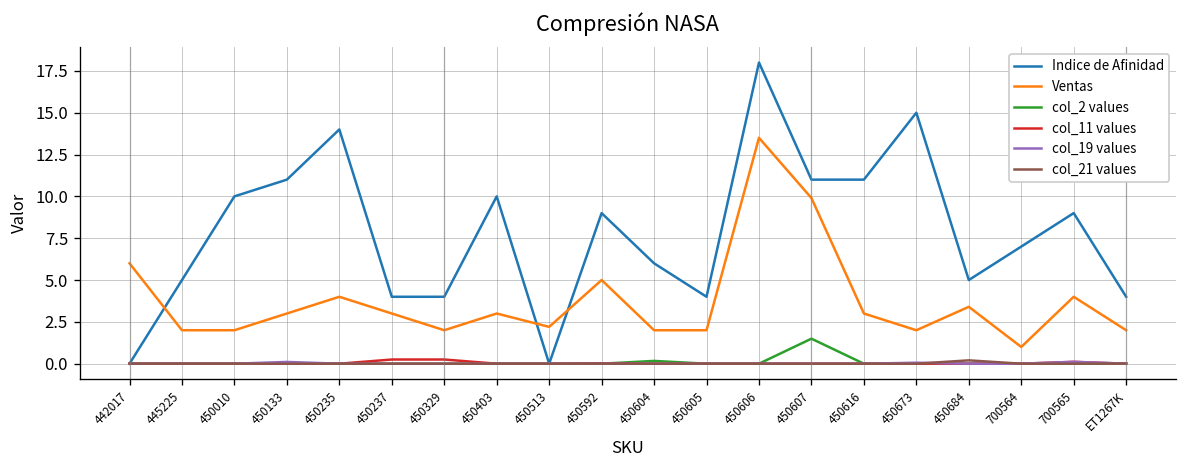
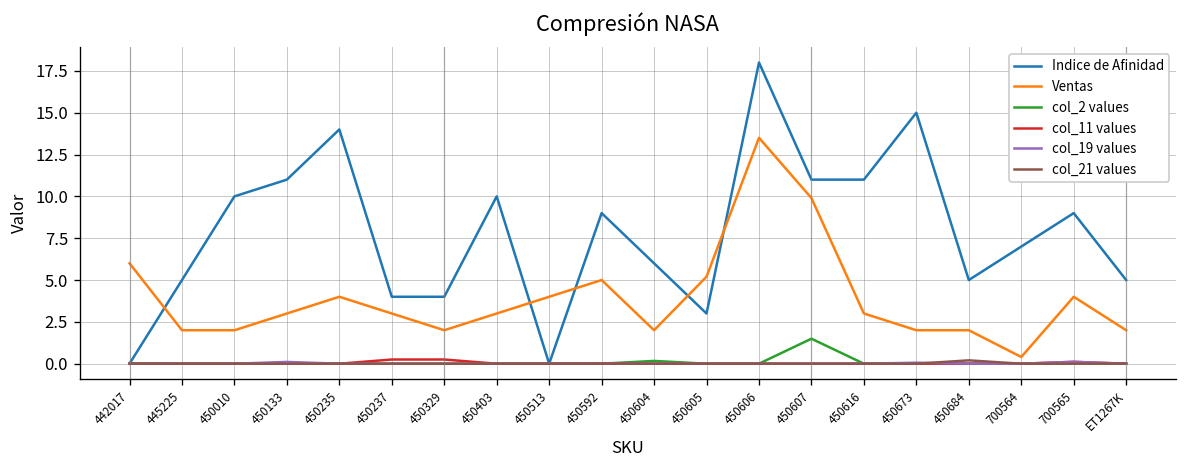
Ventas, 450513: 2.2 -> 4.0
Indice de Afinidad, 450605: 4 -> 3
Ventas, 450605: 2.0 -> 5.2
Ventas, 450684: 3.4 -> 2.0
Ventas, 700564: 1.0 -> 0.4
Indice de Afinidad, ET1267K: 4 -> 5
